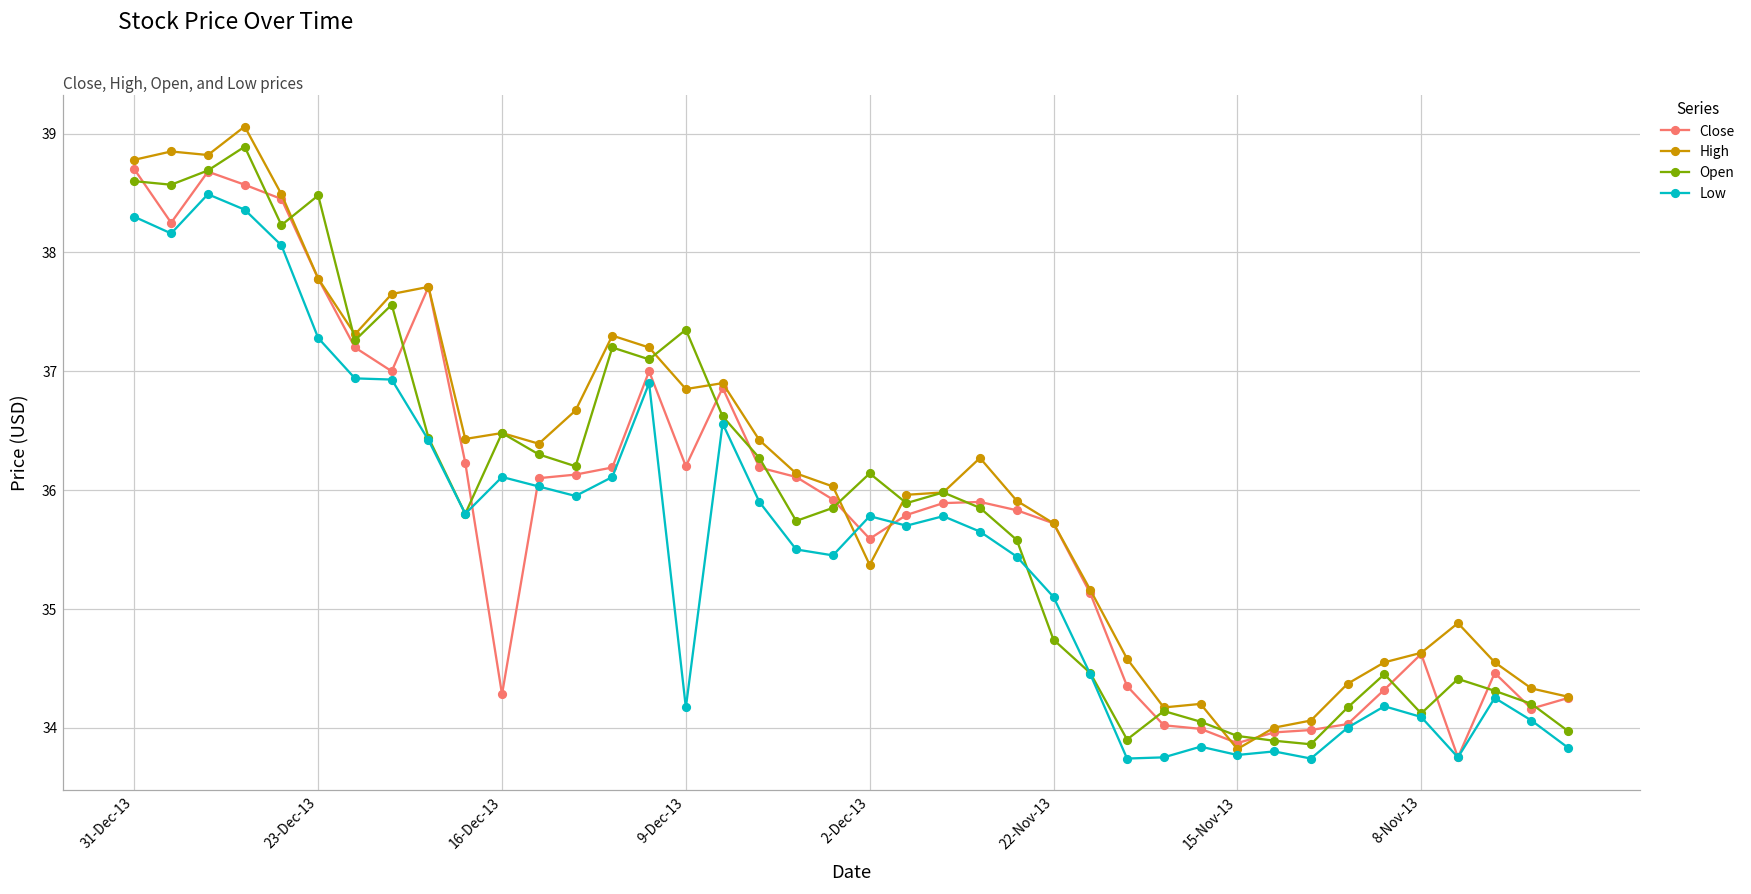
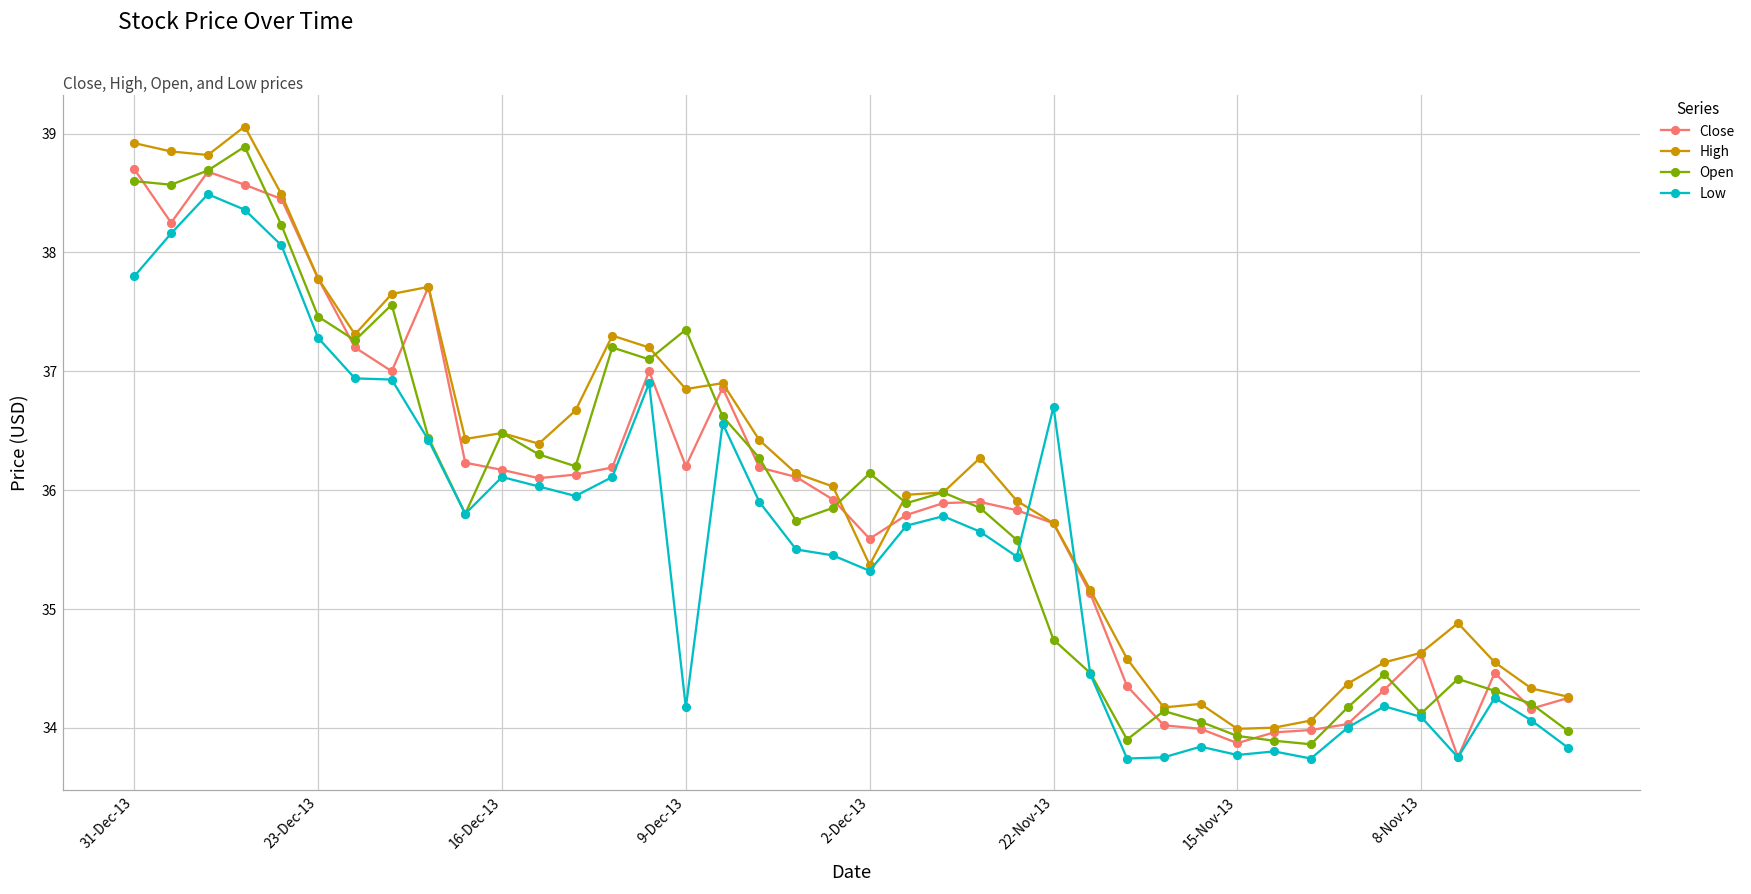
High, 31-Dec-13: 38.78 -> 38.92
Low, 31-Dec-13: 38.3 -> 37.8
Open, 23-Dec-13: 38.48 -> 37.46
Close, 16-Dec-13: 34.28 -> 36.17
Low, 2-Dec-13: 35.78 -> 35.32
Low, 22-Nov-13: 35.1 -> 36.7
High, 15-Nov-13: 33.82 -> 33.99
